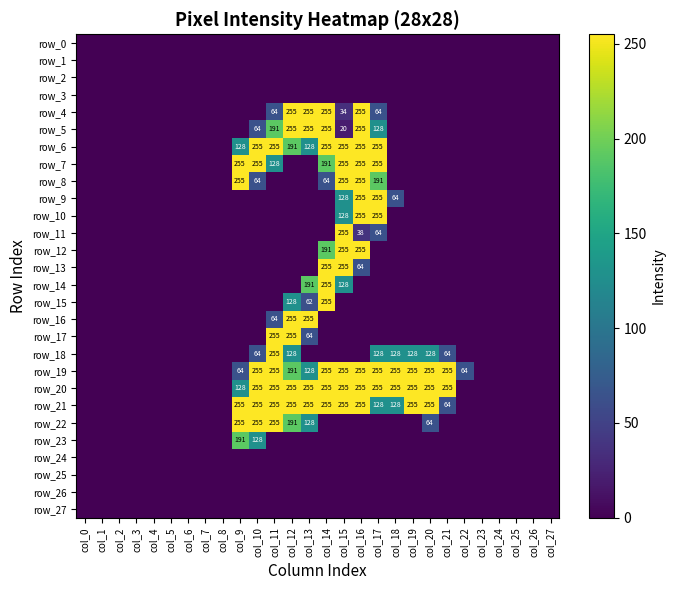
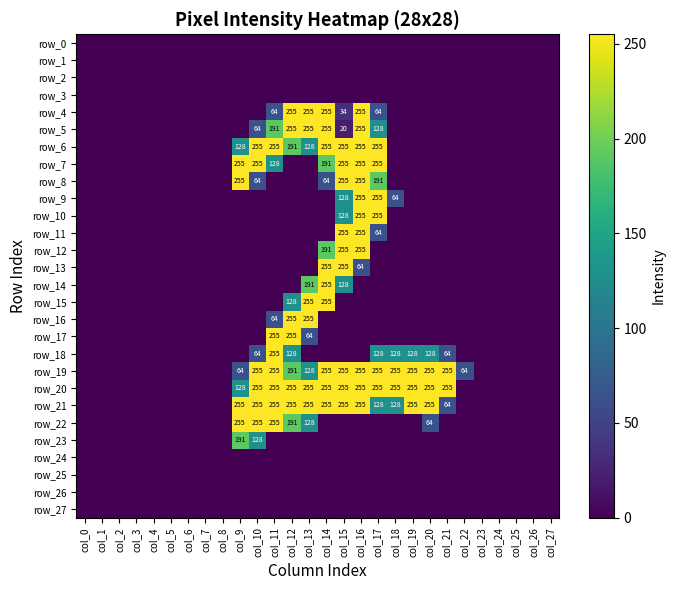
row_11, col_16: 38 -> 255
row_15, col_13: 62 -> 255
